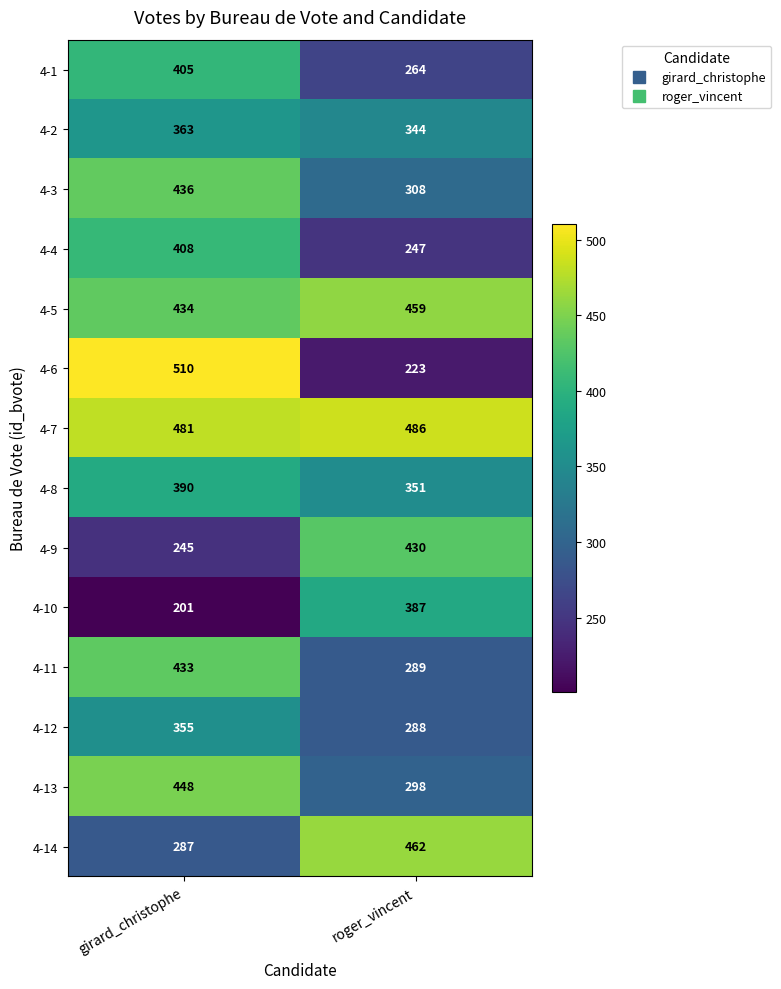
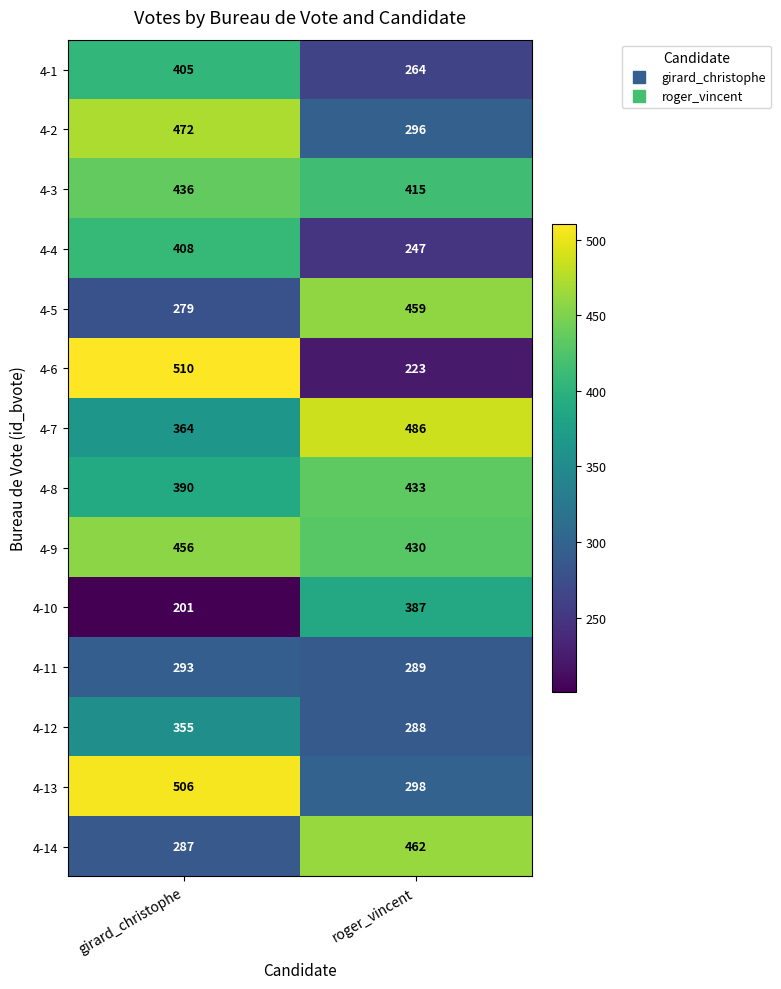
4-2, girard_christophe: 363 -> 472
4-2, roger_vincent: 344 -> 296
4-3, roger_vincent: 308 -> 415
4-5, girard_christophe: 434 -> 279
4-7, girard_christophe: 481 -> 364
4-8, roger_vincent: 351 -> 433
4-9, girard_christophe: 245 -> 456
4-11, girard_christophe: 433 -> 293
4-13, girard_christophe: 448 -> 506
